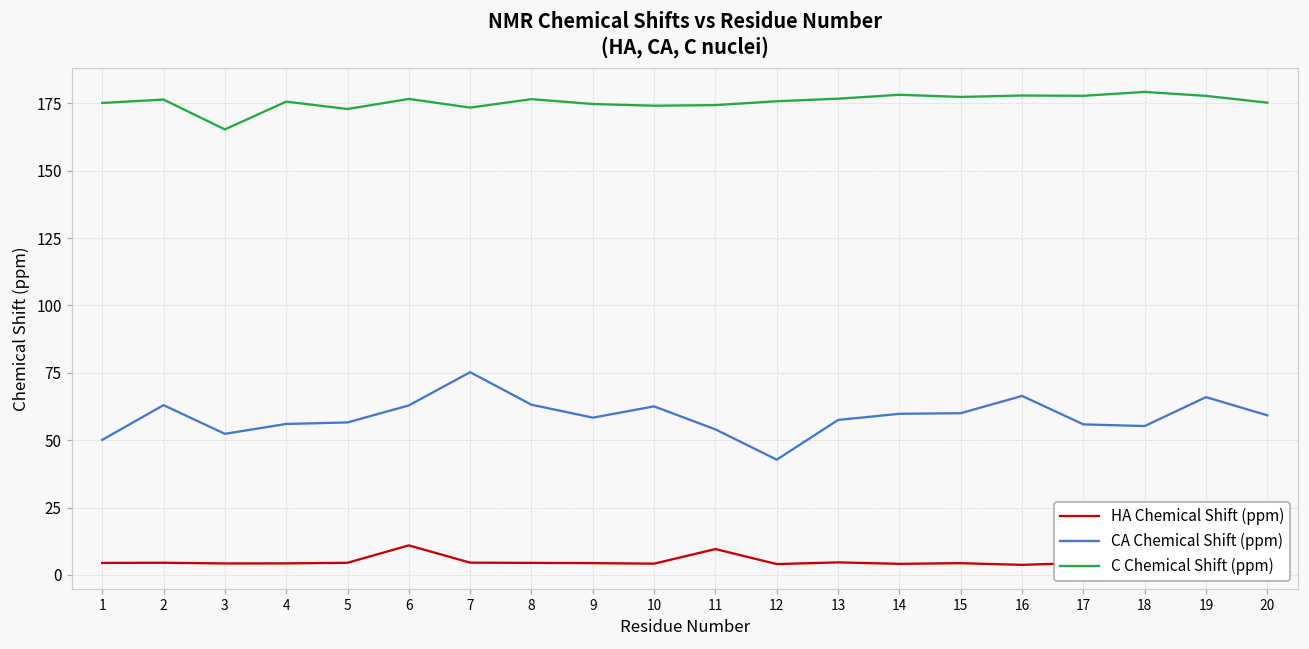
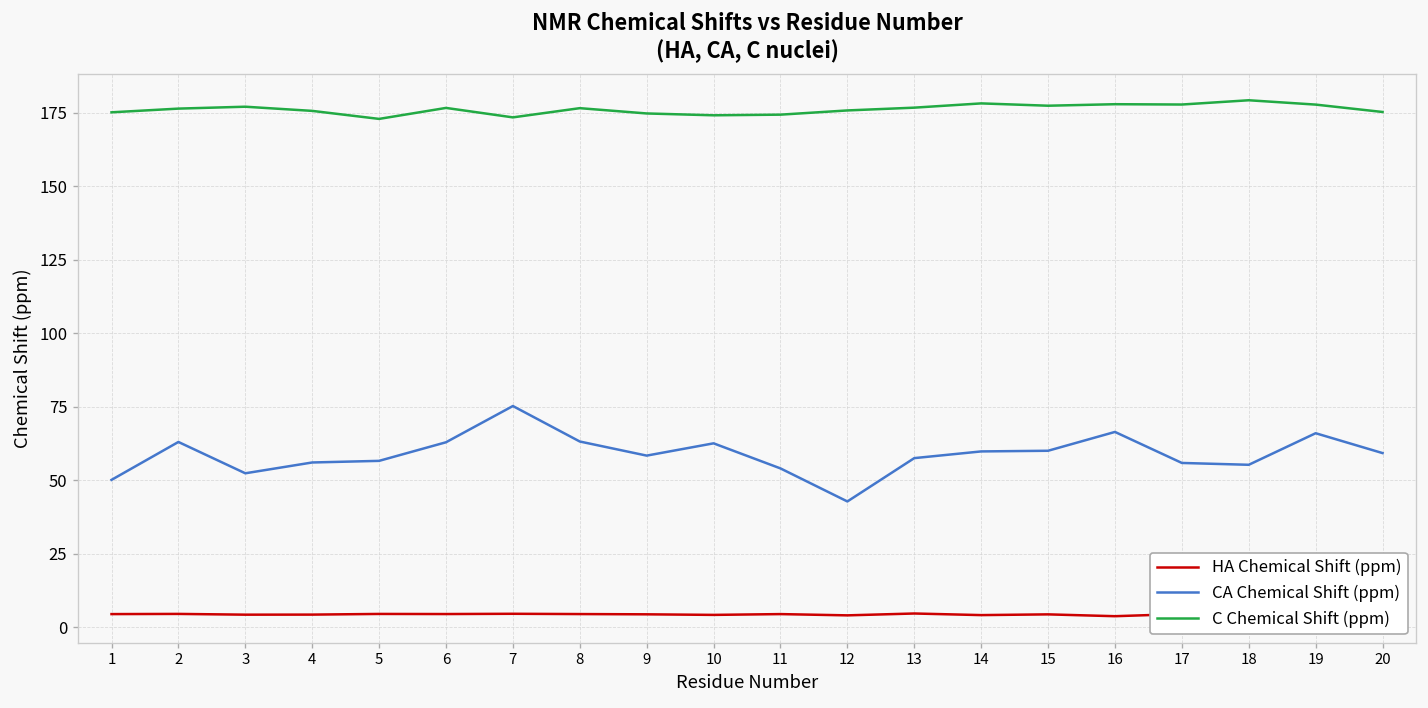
C Chemical Shift (ppm), 3: 165 -> 177
HA Chemical Shift (ppm), 6: 11 -> 4
HA Chemical Shift (ppm), 11: 10 -> 4
